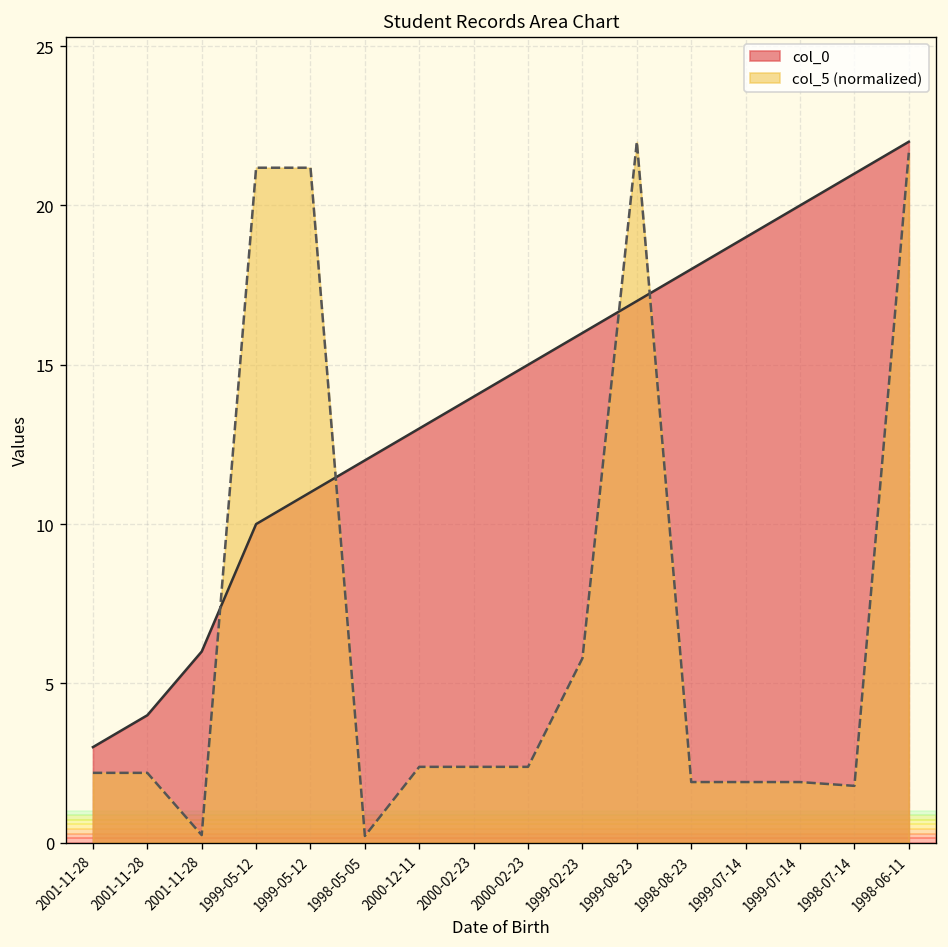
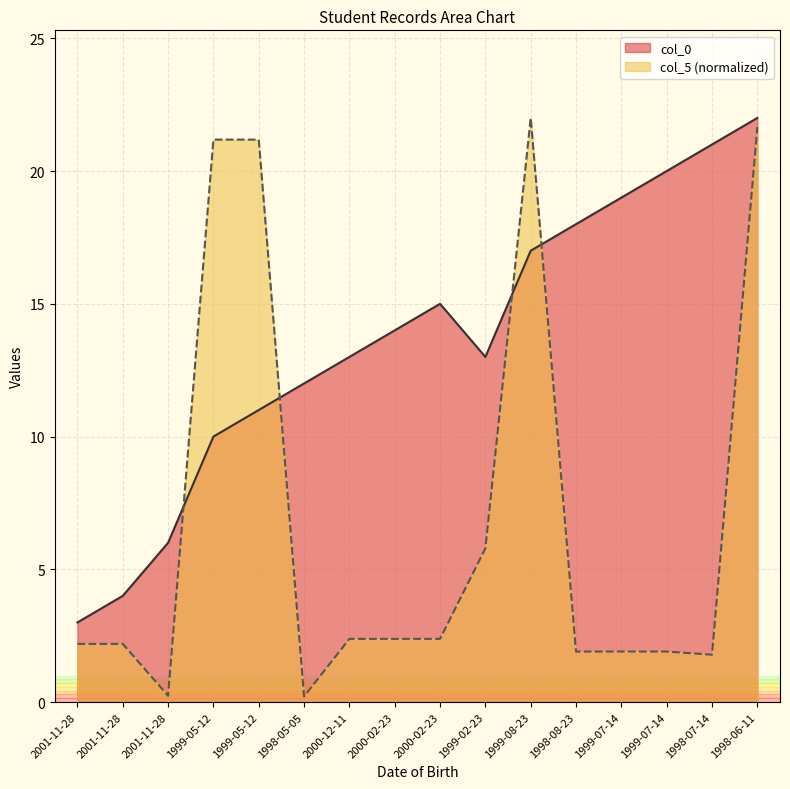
col_0, 1999-02-23: 16 -> 13
